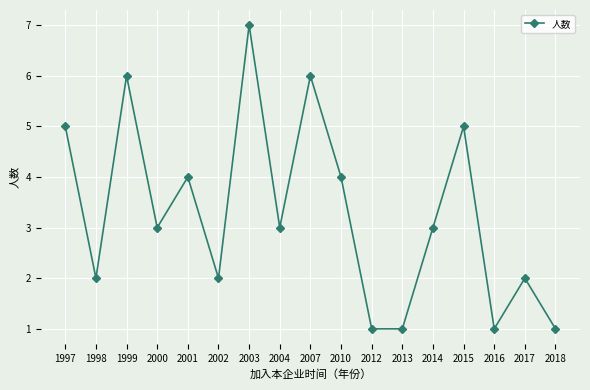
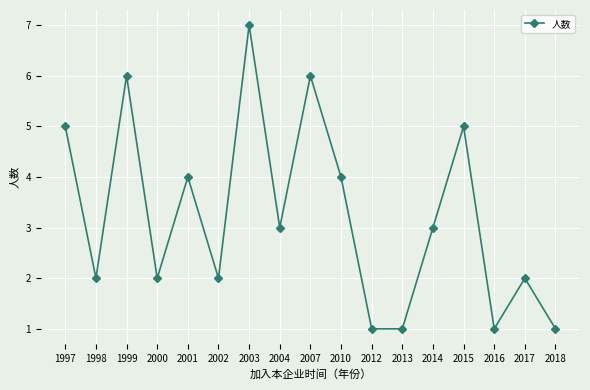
2000: 3 -> 2
